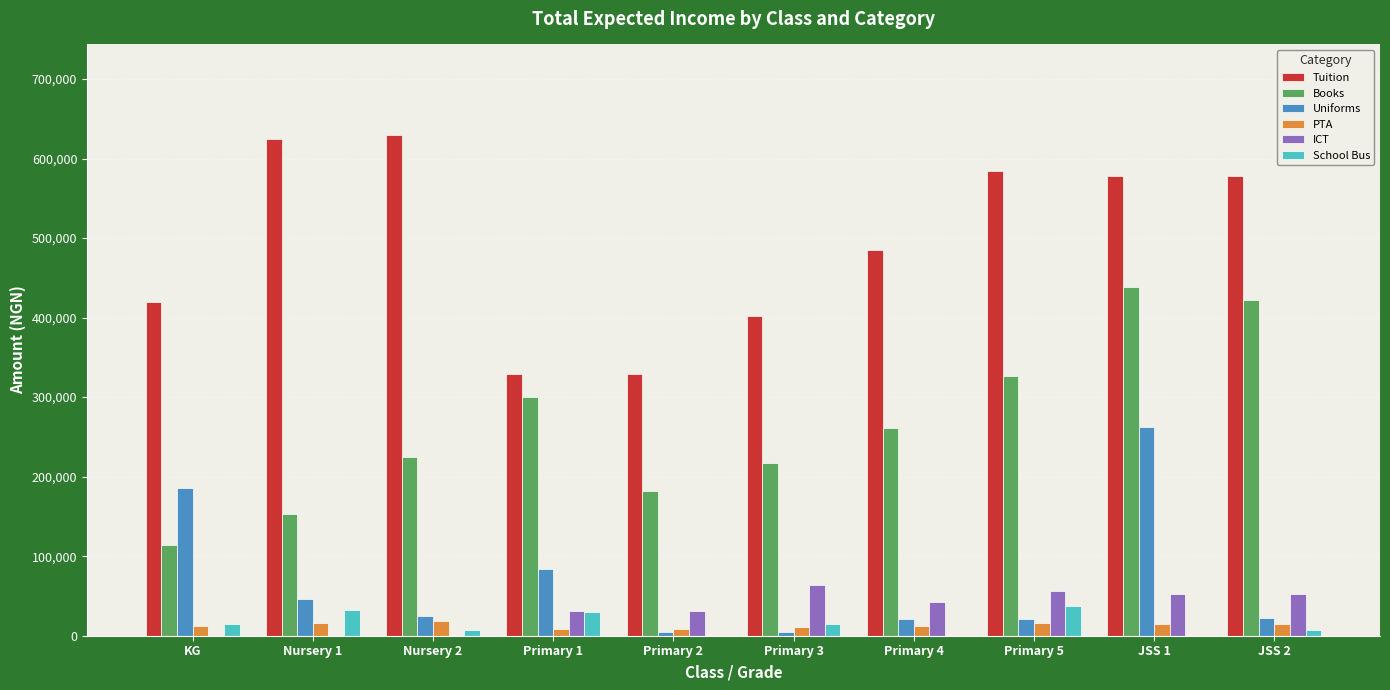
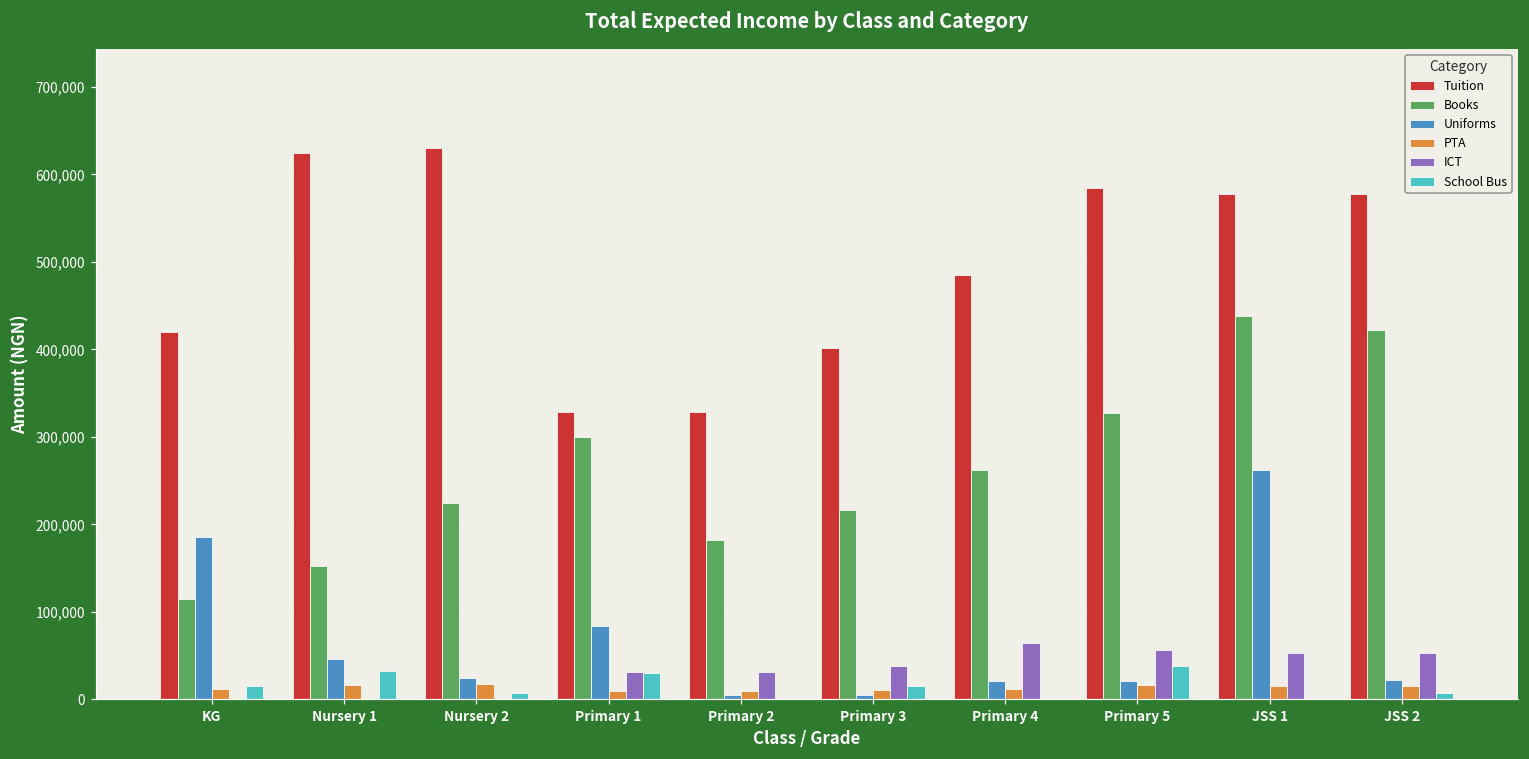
ICT, Primary 3: 60,000 -> 40,000
ICT, Primary 4: 40,000 -> 60,000
